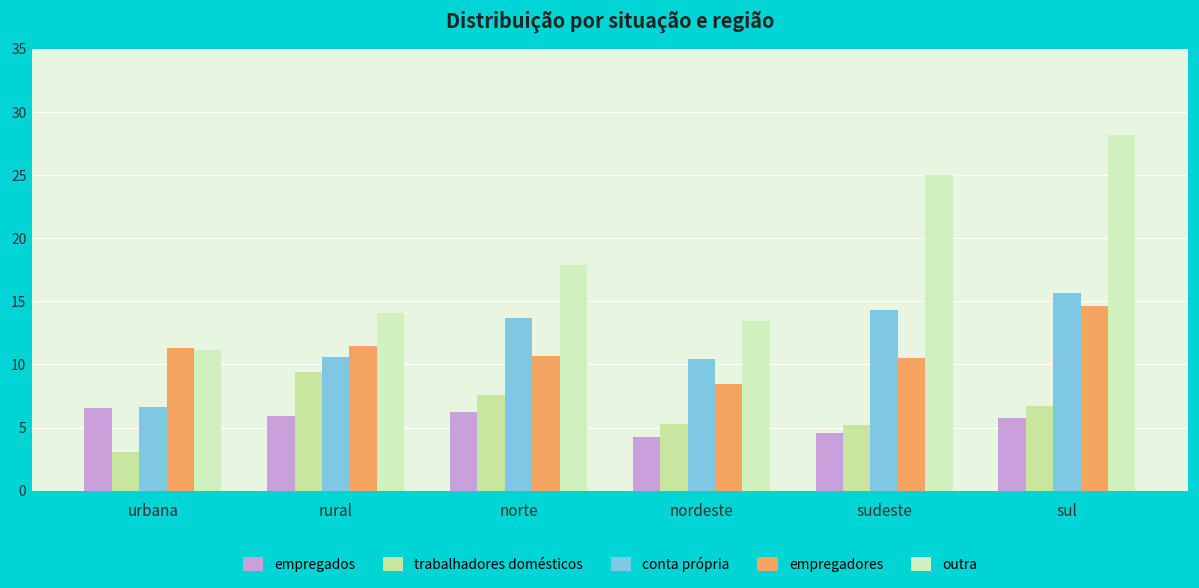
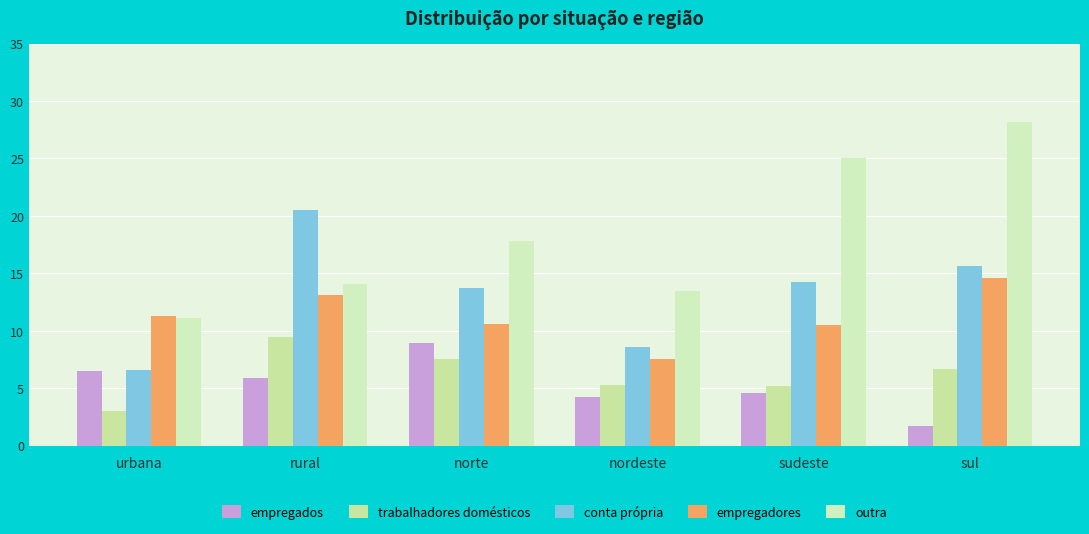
conta própria, rural: 10.6 -> 20.6
empregadores, rural: 11.5 -> 13.1
empregados, norte: 6.3 -> 8.9
conta própria, nordeste: 10.4 -> 8.6
empregadores, nordeste: 8.4 -> 7.6
empregados, sul: 5.7 -> 1.7
